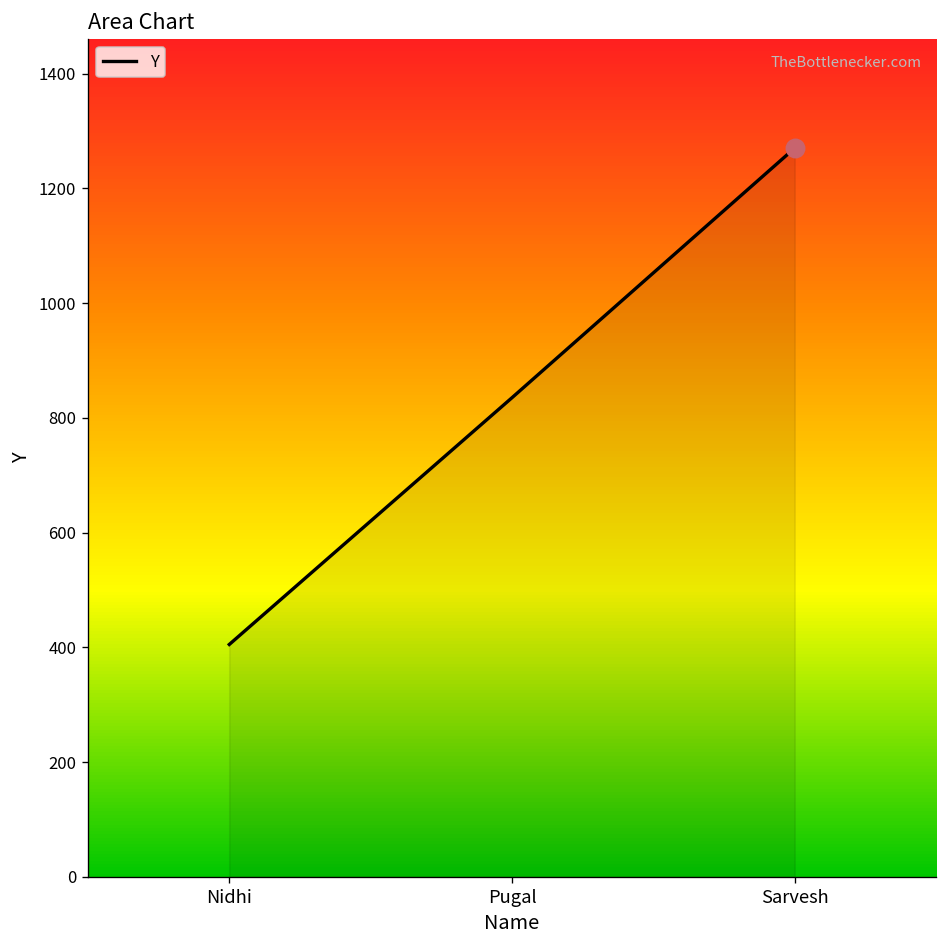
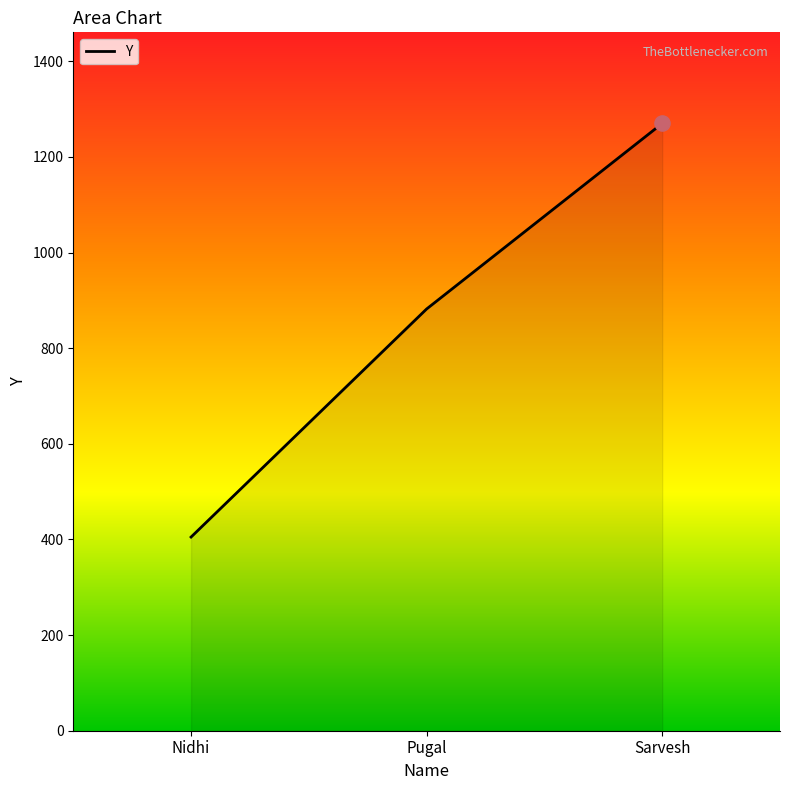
Y, Pugal: 840 -> 880
